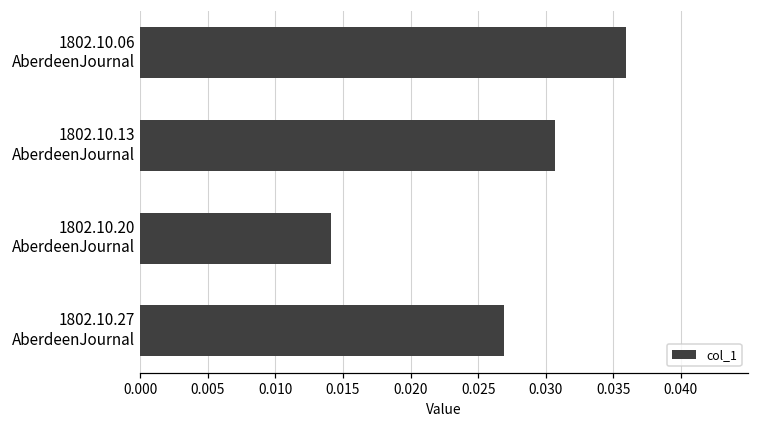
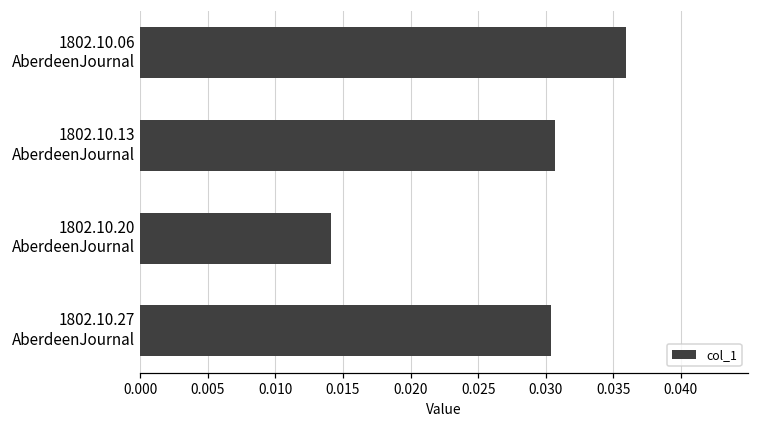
1802.10.27 AberdeenJournal: 0.0269 -> 0.0304
